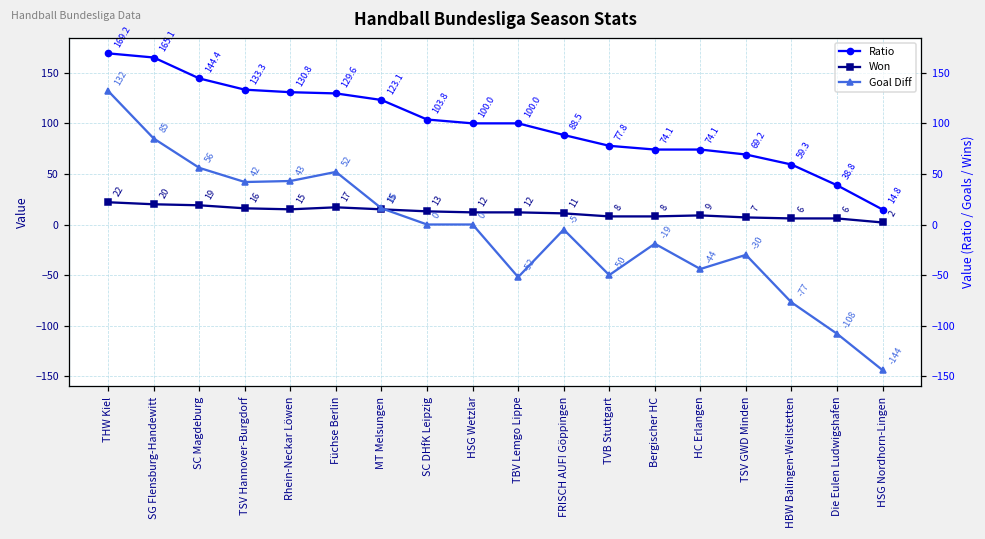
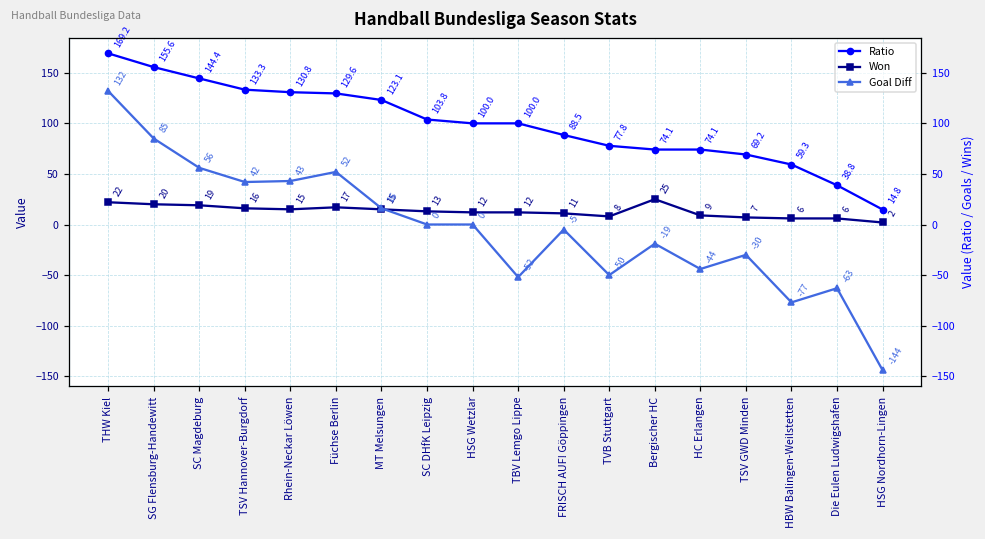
Ratio, SG Flensburg-Handewitt: 165.1 -> 155.6
Won, Bergischer HC: 8 -> 25
Goal Diff, Die Eulen Ludwigshafen: -108 -> -63
